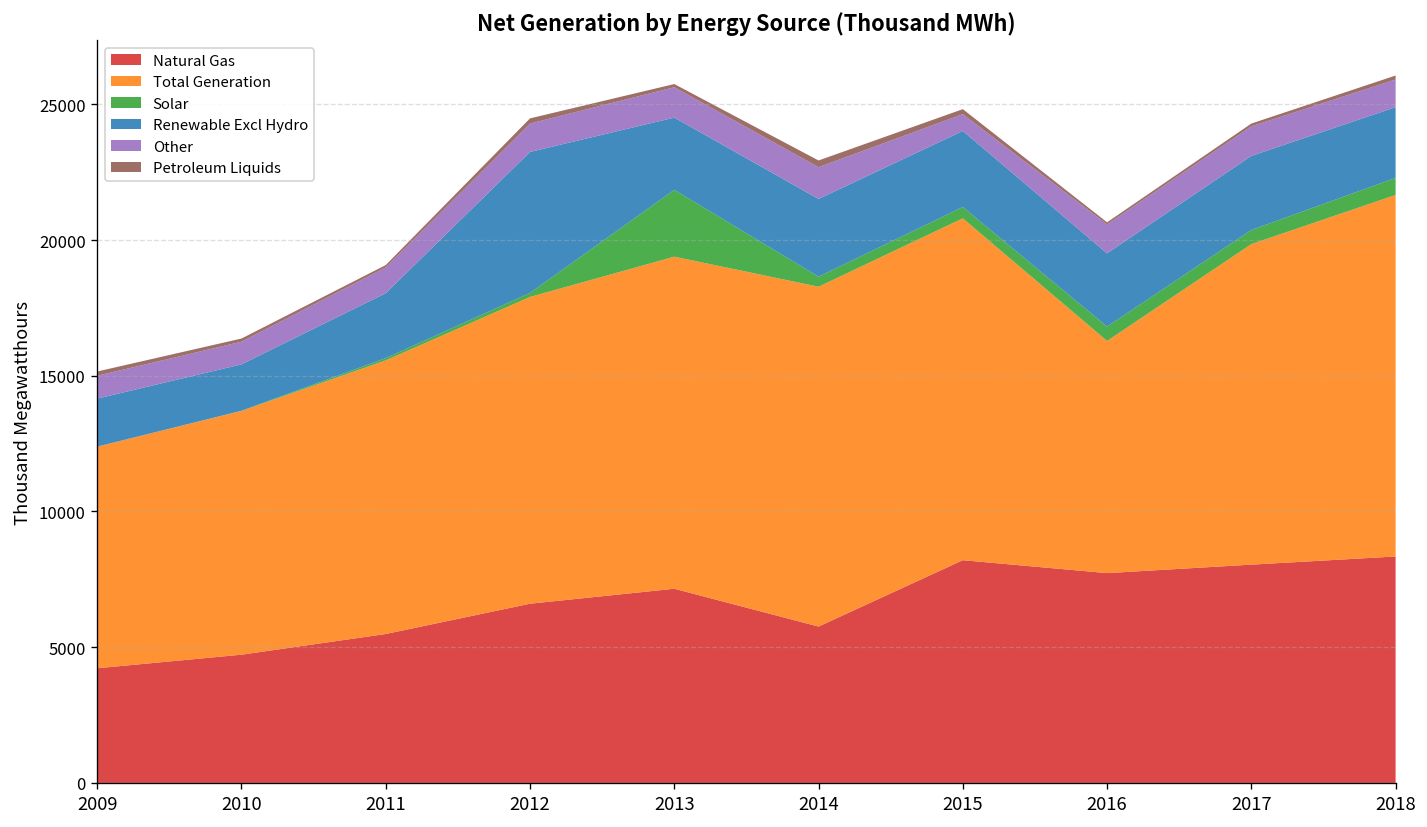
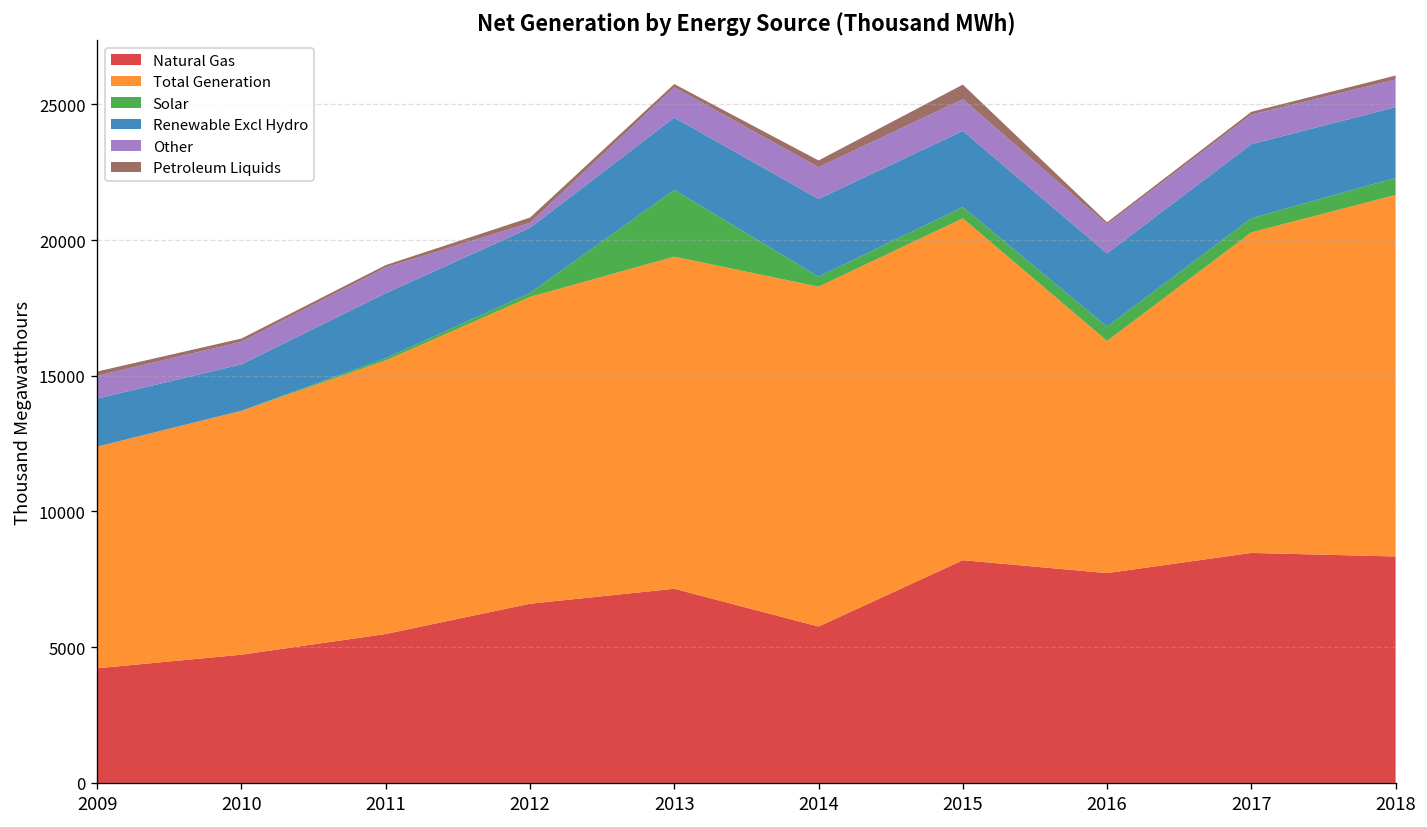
Renewable Excl Hydro, 2012: 5200 -> 2400
Other, 2012: 1000 -> 200
Other, 2015: 600 -> 1200
Petroleum Liquids, 2015: 200 -> 500
Natural Gas, 2017: 8000 -> 8500
